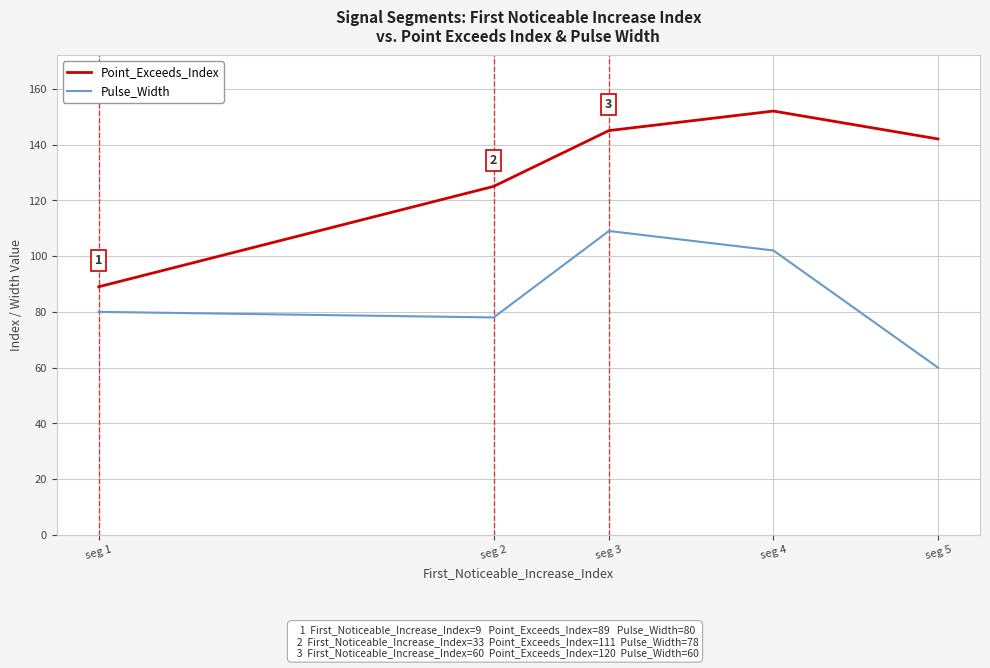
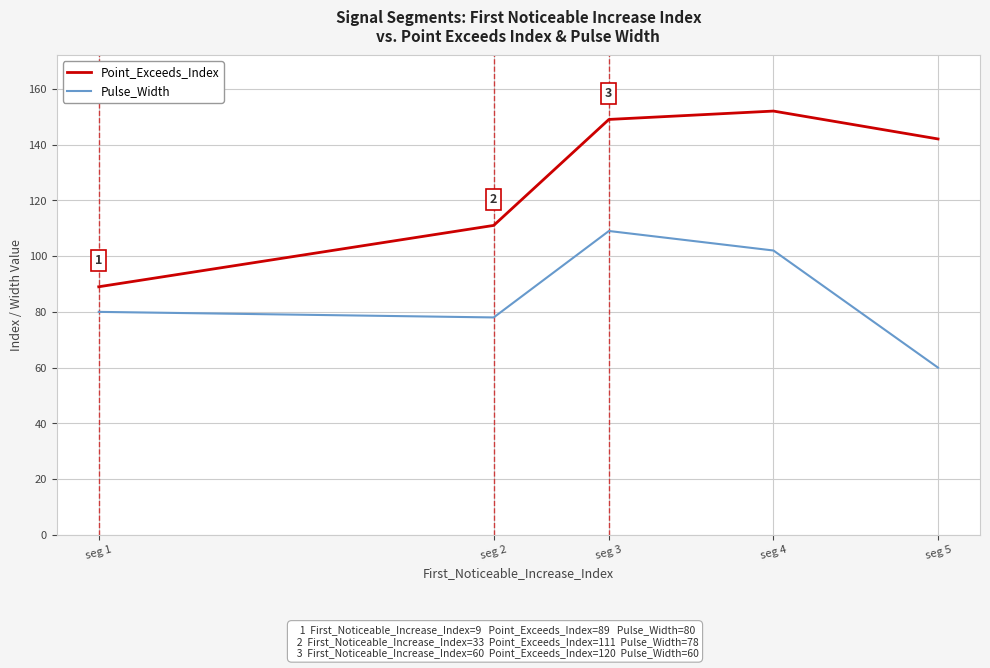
Point_Exceeds_Index, seg 2: 125 -> 111
Point_Exceeds_Index, seg 3: 145 -> 149
